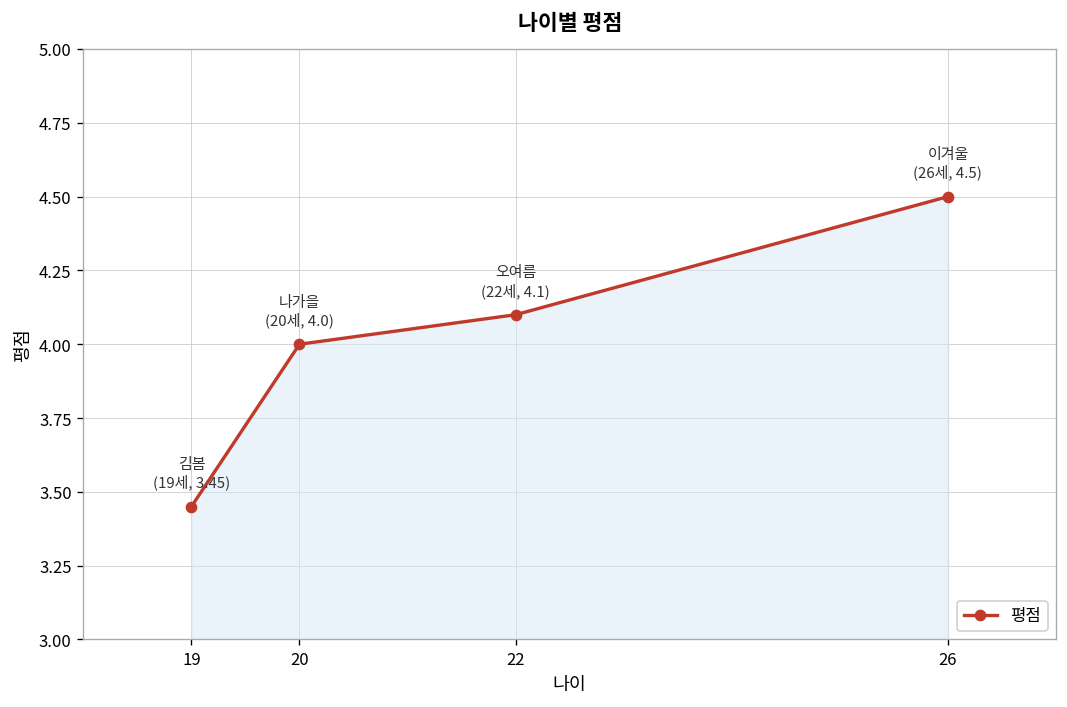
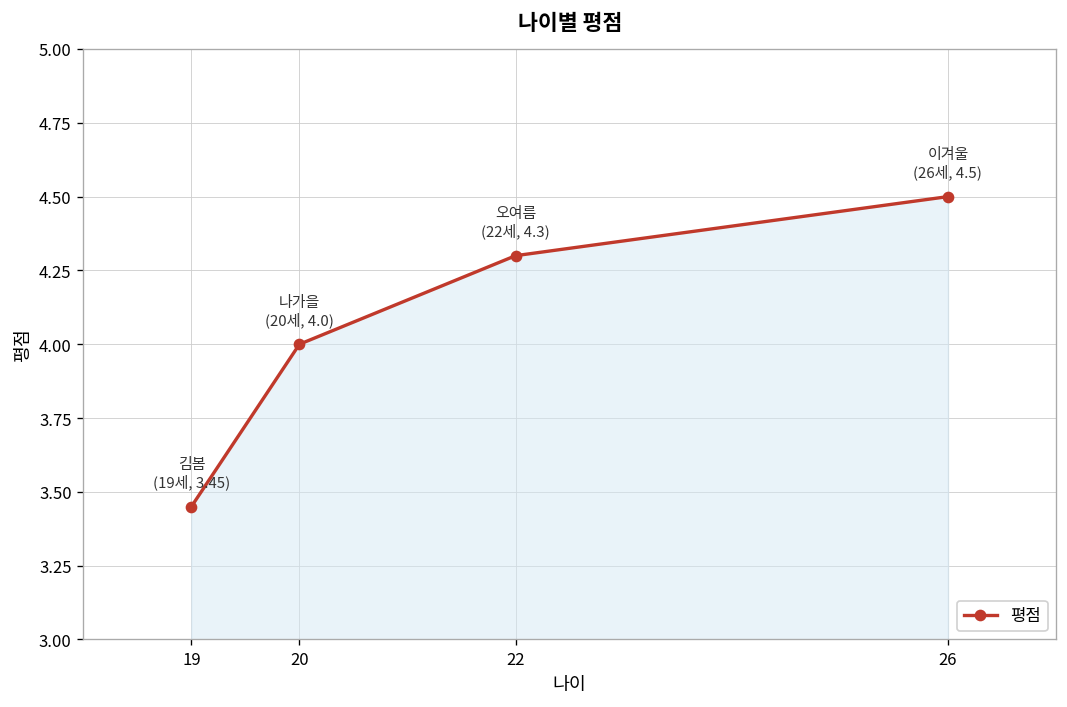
22: 4.1 -> 4.3
